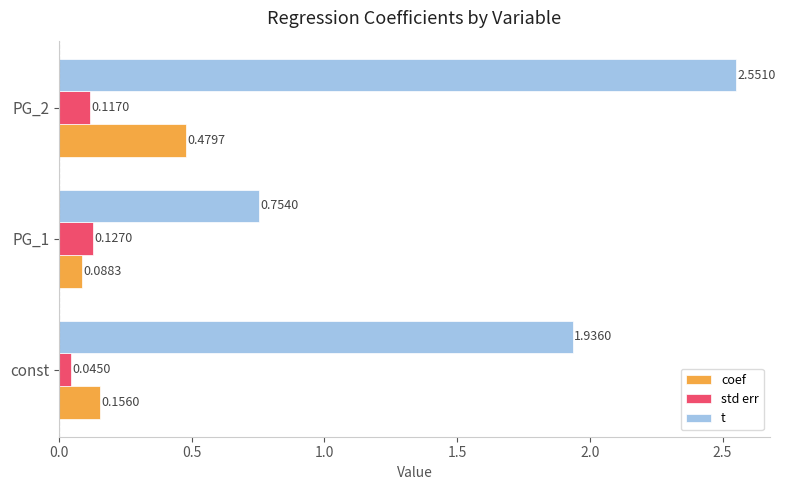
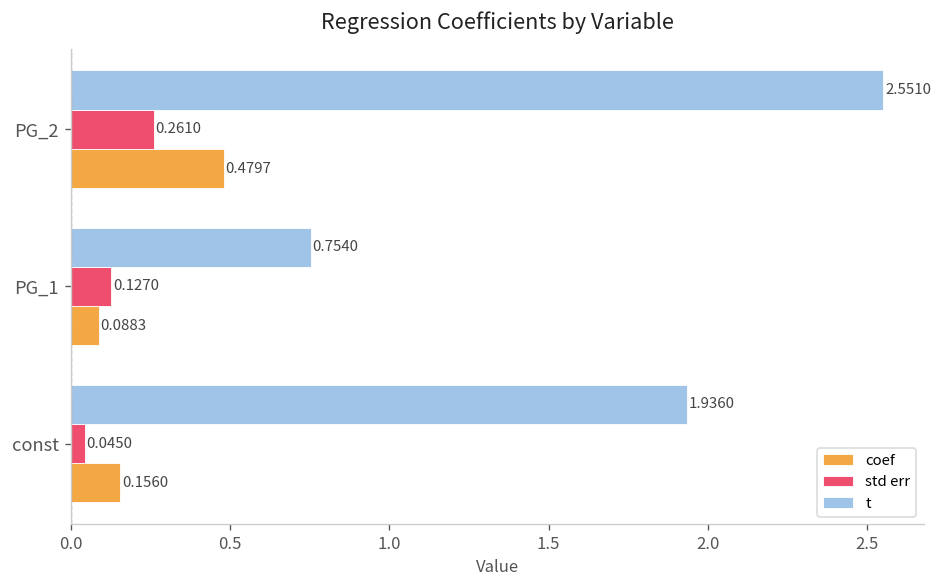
std err, PG_2: 0.1170 -> 0.2610
